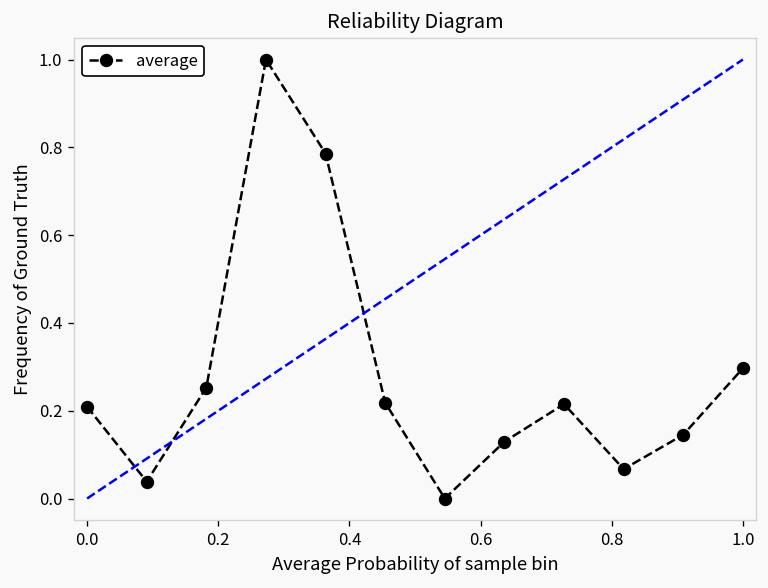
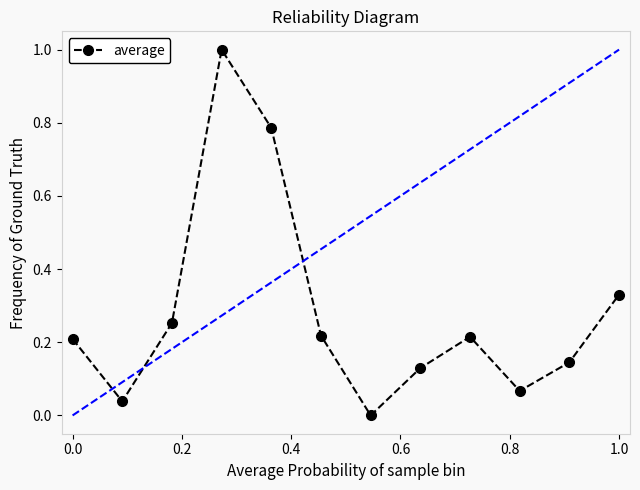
average, 1.0: 0.30 -> 0.33
